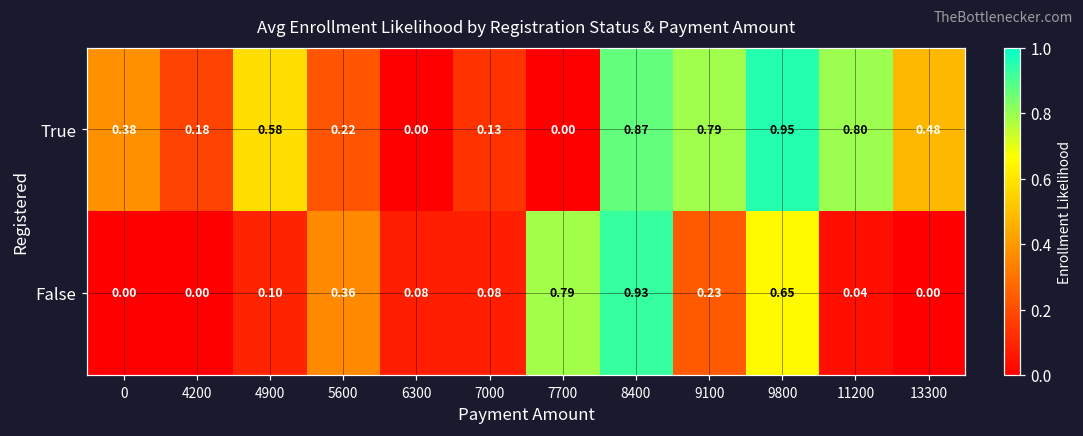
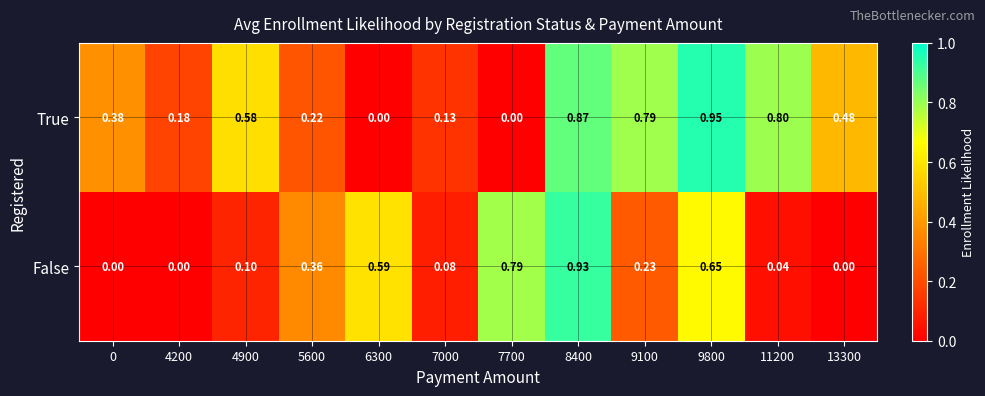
False, 6300: 0.08 -> 0.59
